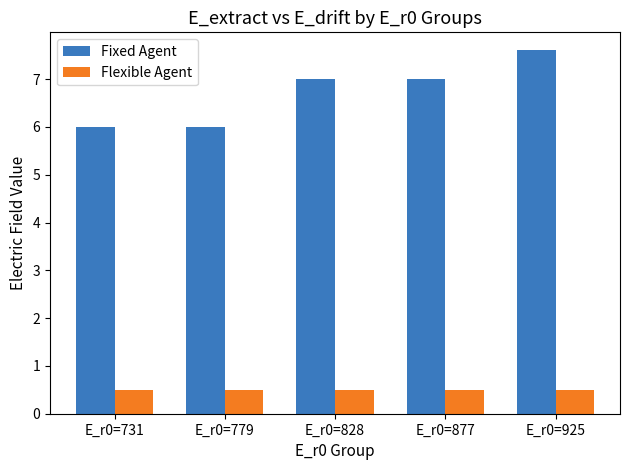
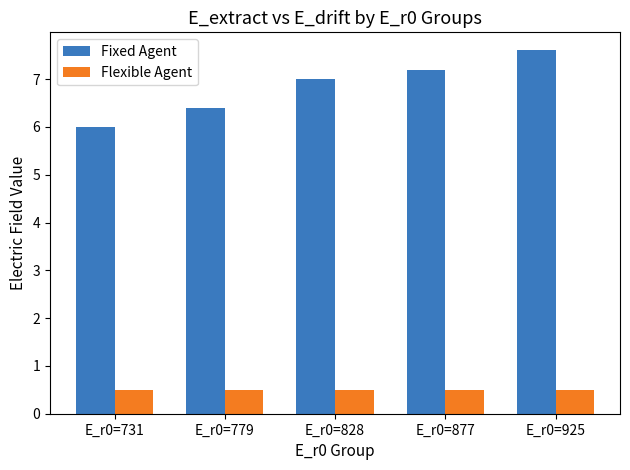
Fixed Agent, E_r0=779: 6.0 -> 6.4
Fixed Agent, E_r0=877: 7.0 -> 7.2
